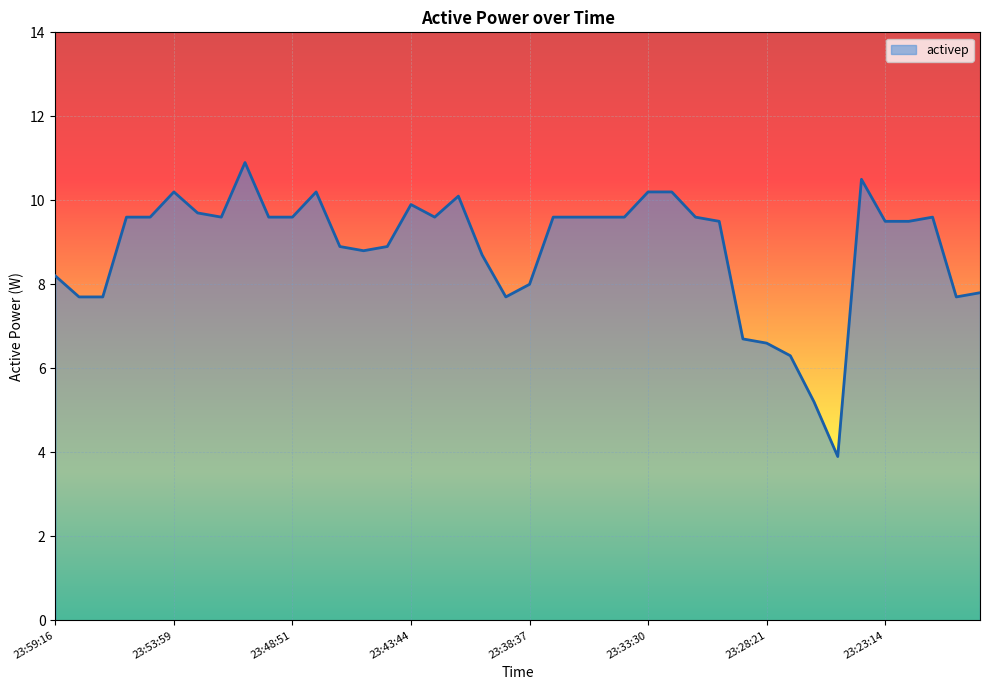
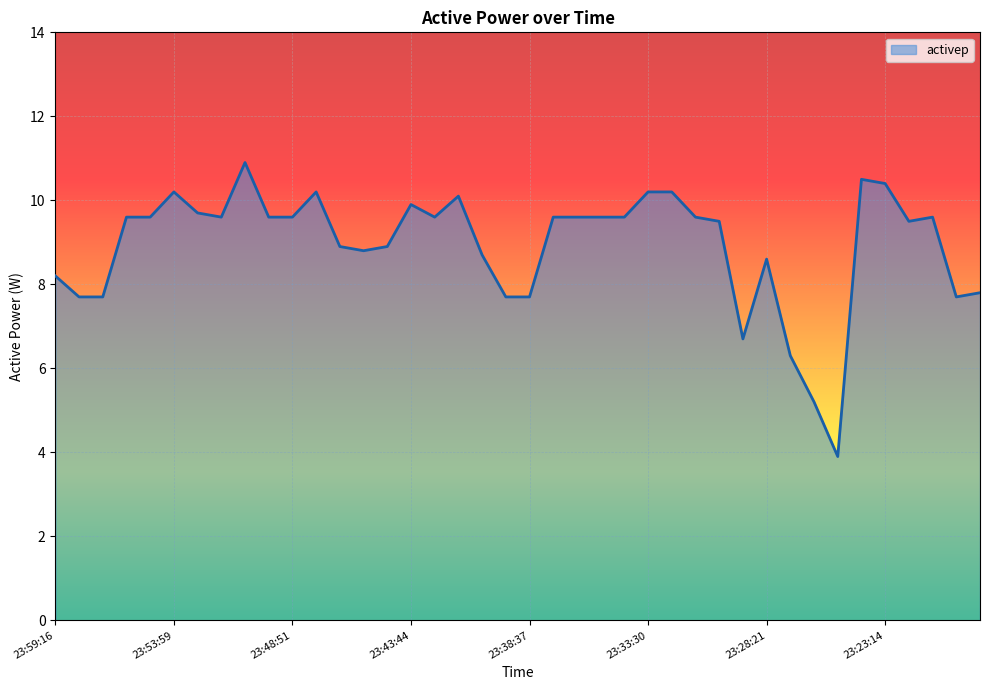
23:38:37: 8.0 -> 7.7
23:28:21: 6.6 -> 8.6
23:23:14: 9.5 -> 10.4
